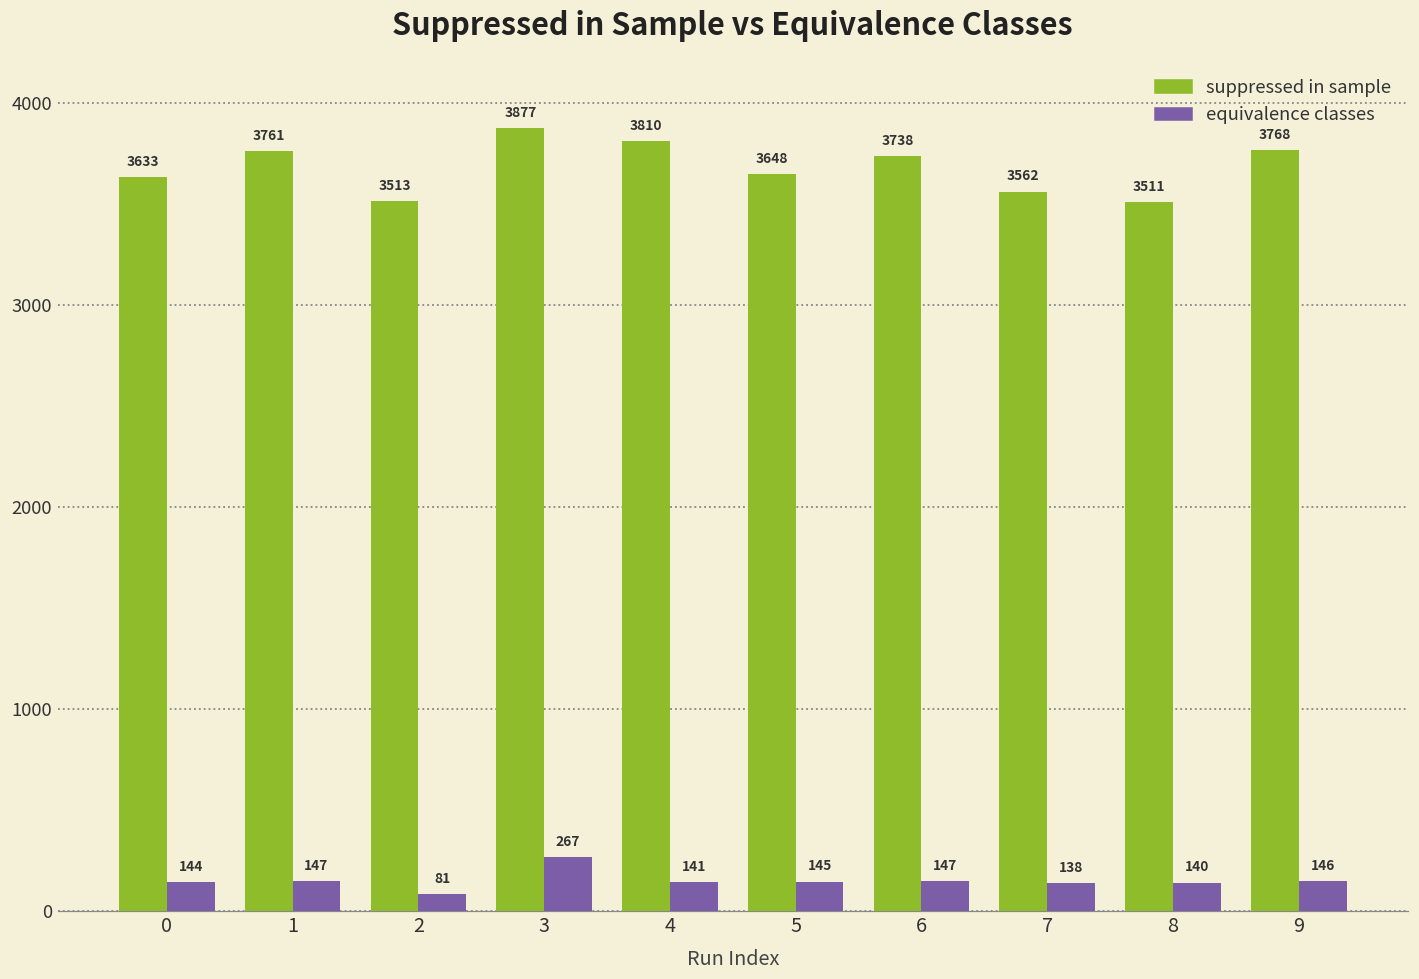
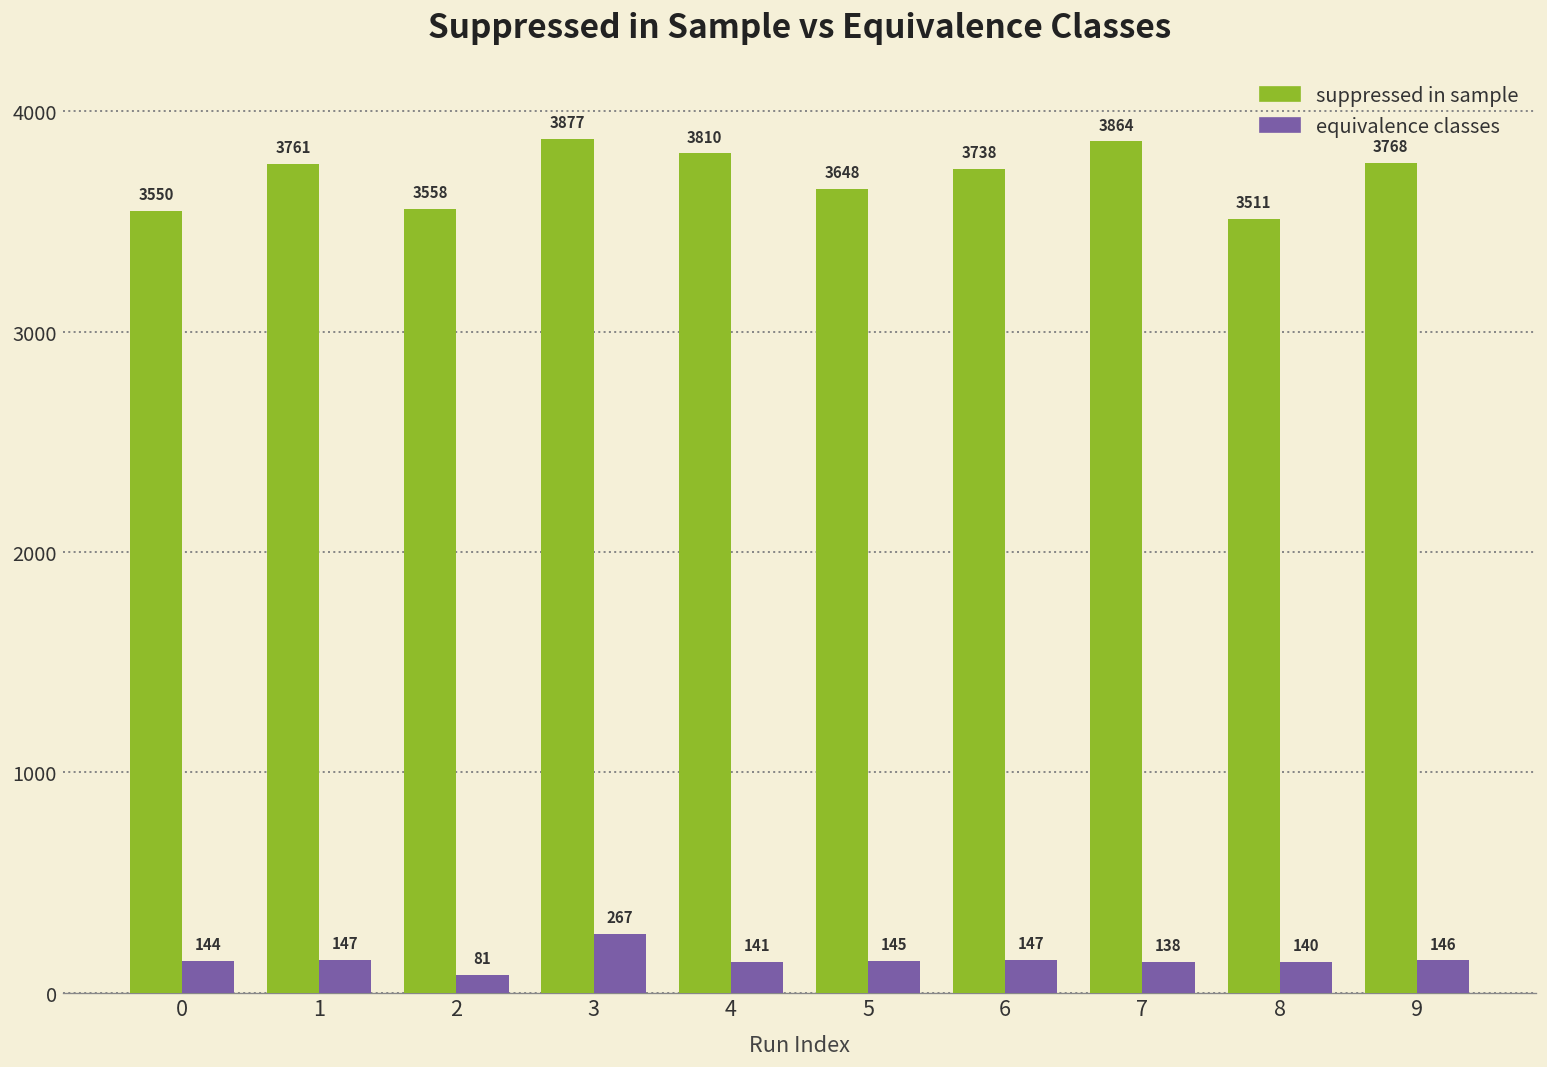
suppressed in sample, 0: 3633 -> 3550
suppressed in sample, 2: 3513 -> 3558
suppressed in sample, 7: 3562 -> 3864
